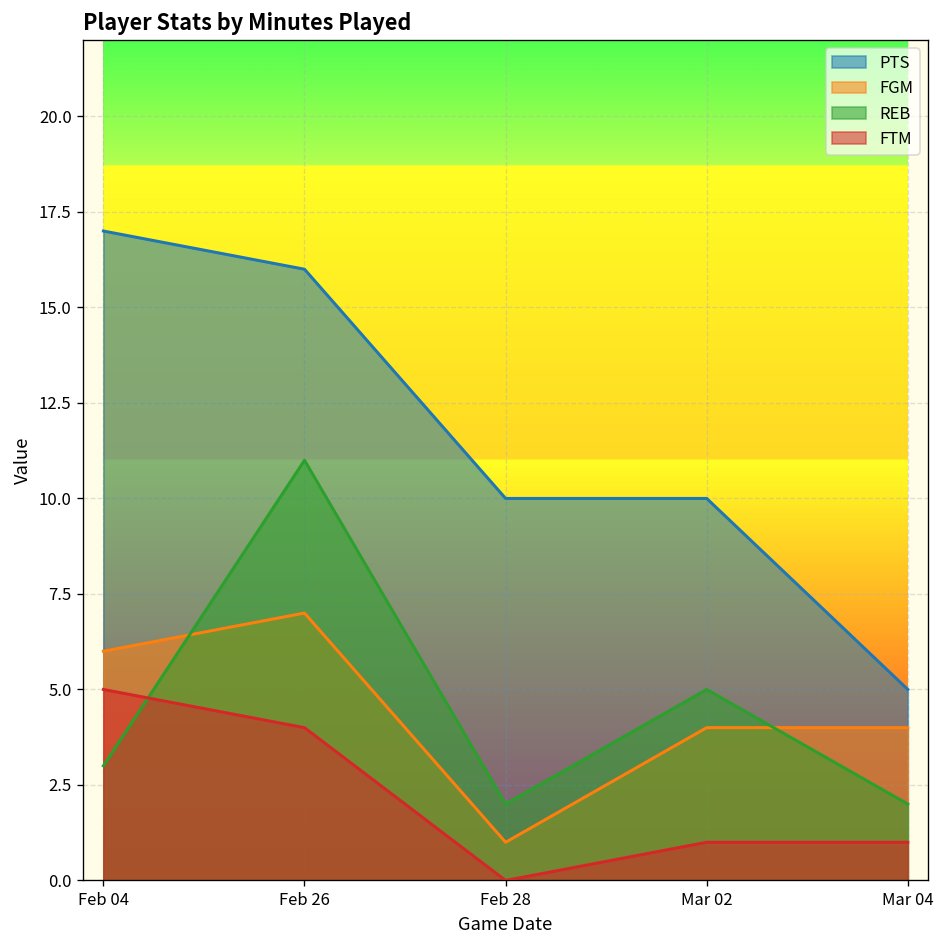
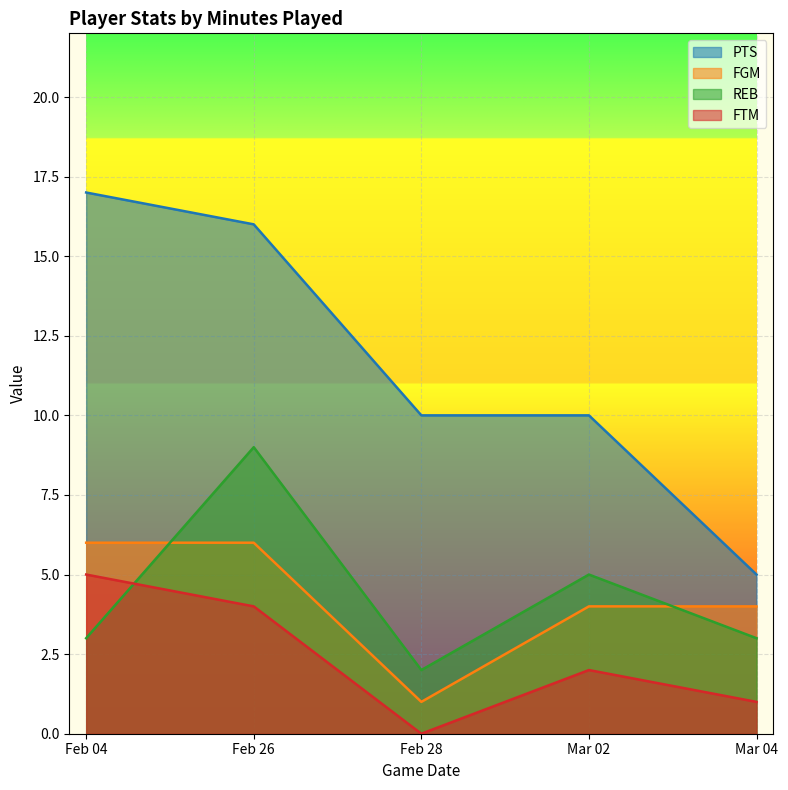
FGM, Feb 26: 7 -> 6
REB, Feb 26: 11 -> 9
FTM, Mar 02: 1 -> 2
REB, Mar 04: 2 -> 3
